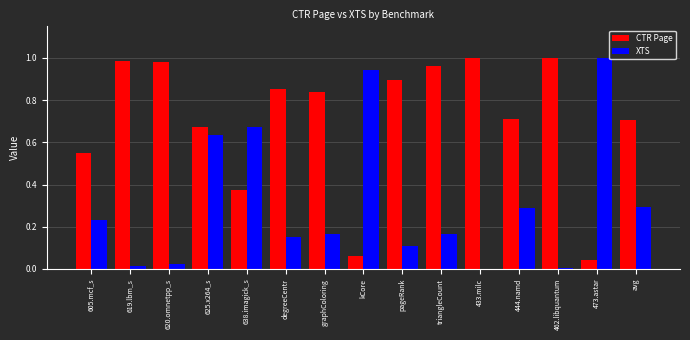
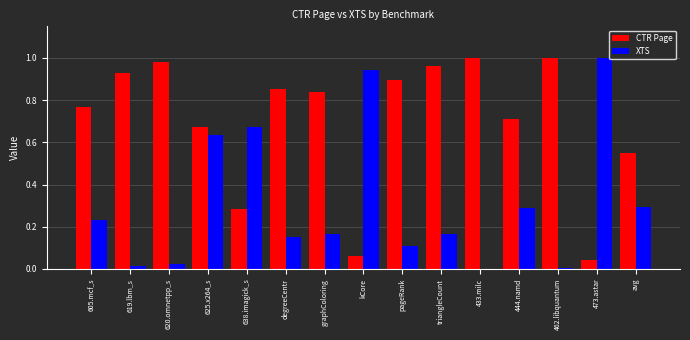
CTR Page, 605.mcf_s: 0.55 -> 0.77
CTR Page, 619.lbm_s: 0.98 -> 0.93
CTR Page, 638.imagick_s: 0.37 -> 0.28
CTR Page, avg: 0.71 -> 0.55
